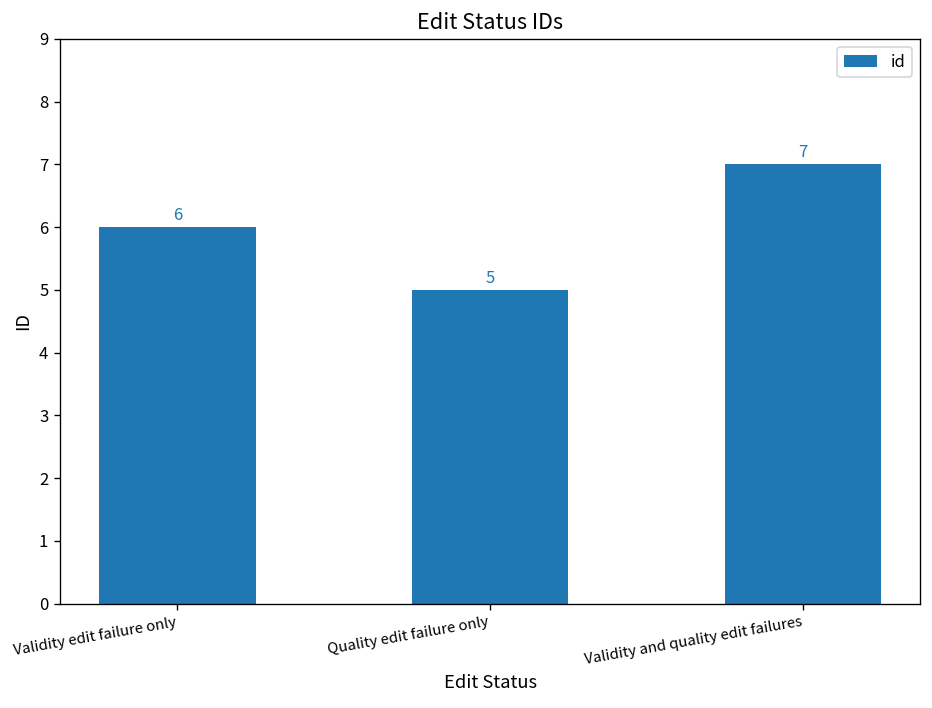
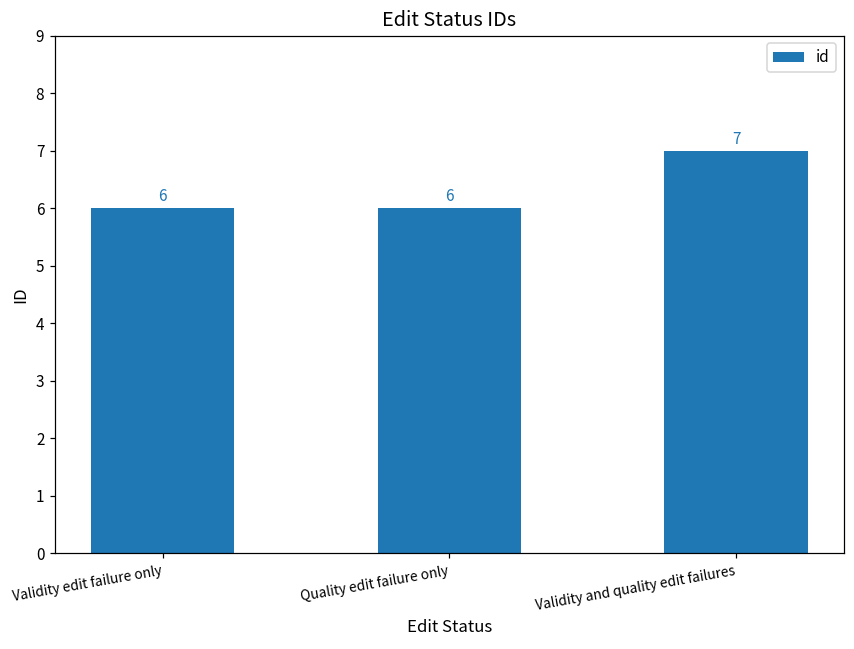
Quality edit failure only: 5 -> 6
